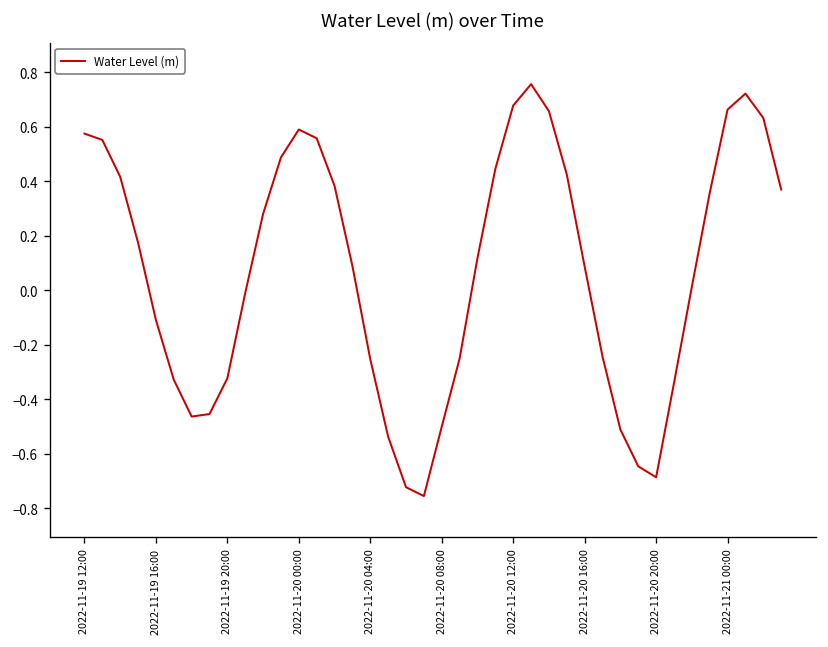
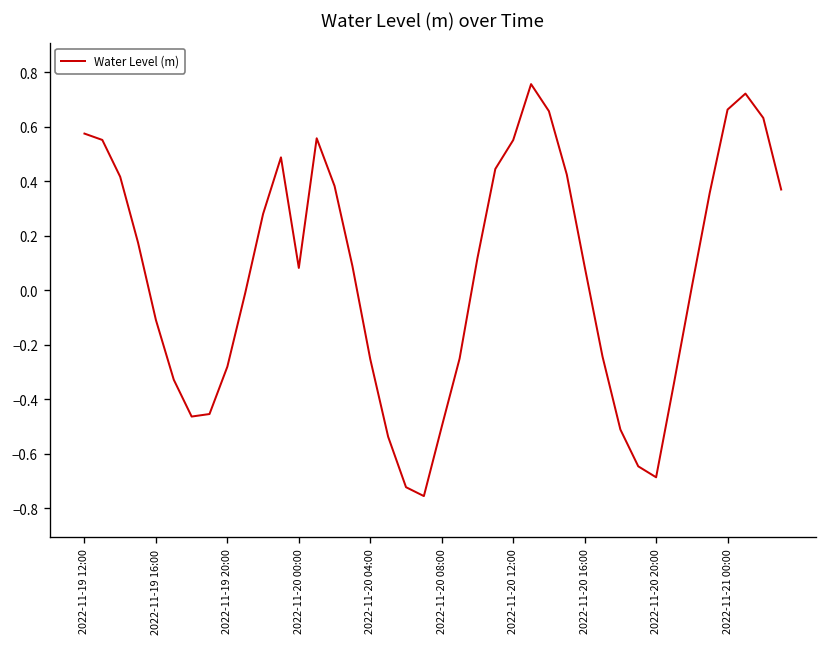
2022-11-19 20:00: -0.32 -> -0.28
2022-11-20 00:00: 0.59 -> 0.08
2022-11-20 12:00: 0.68 -> 0.55
